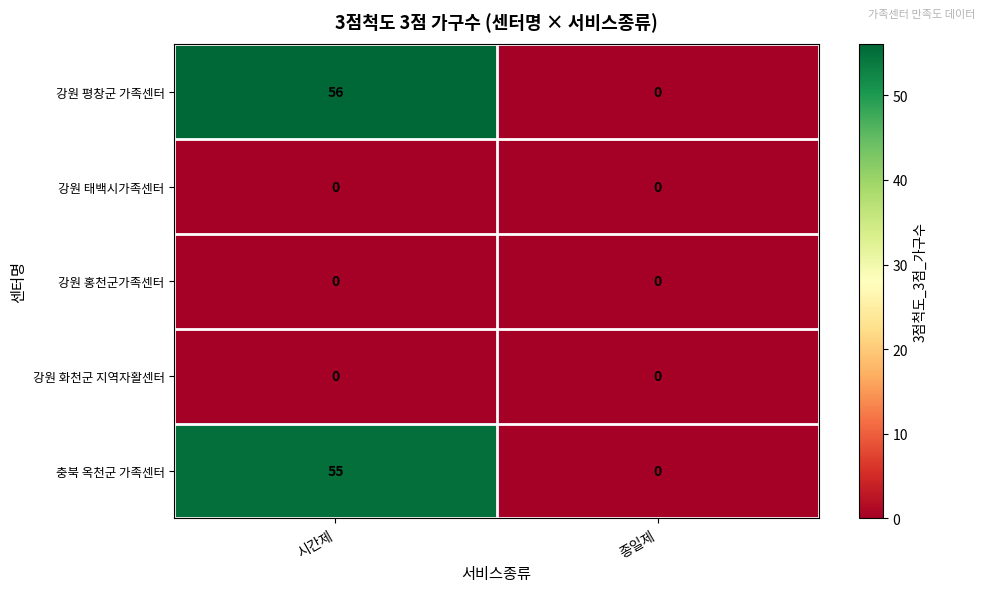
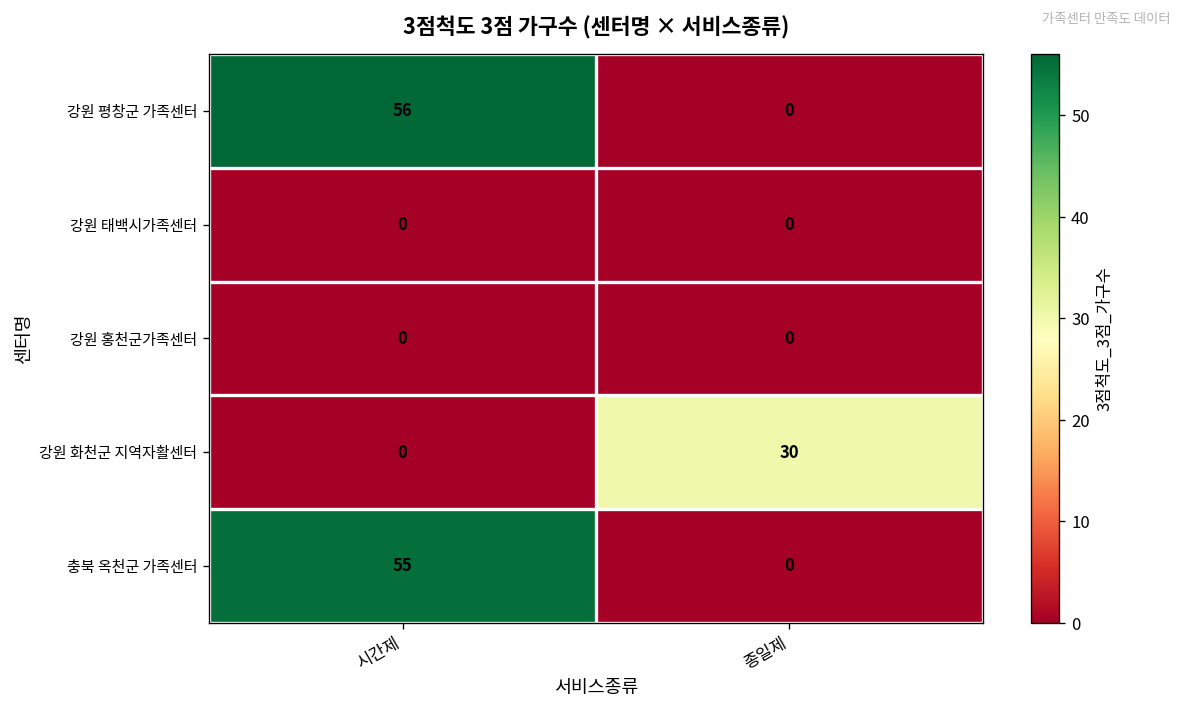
강원 화천군 지역자활센터, 종일제: 0 -> 30
